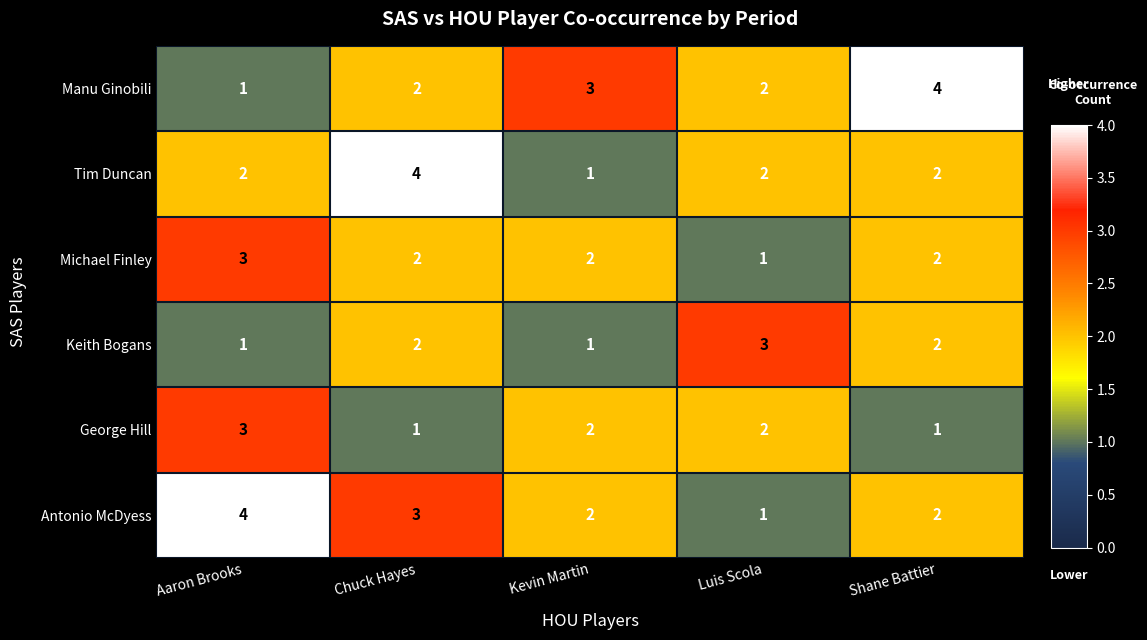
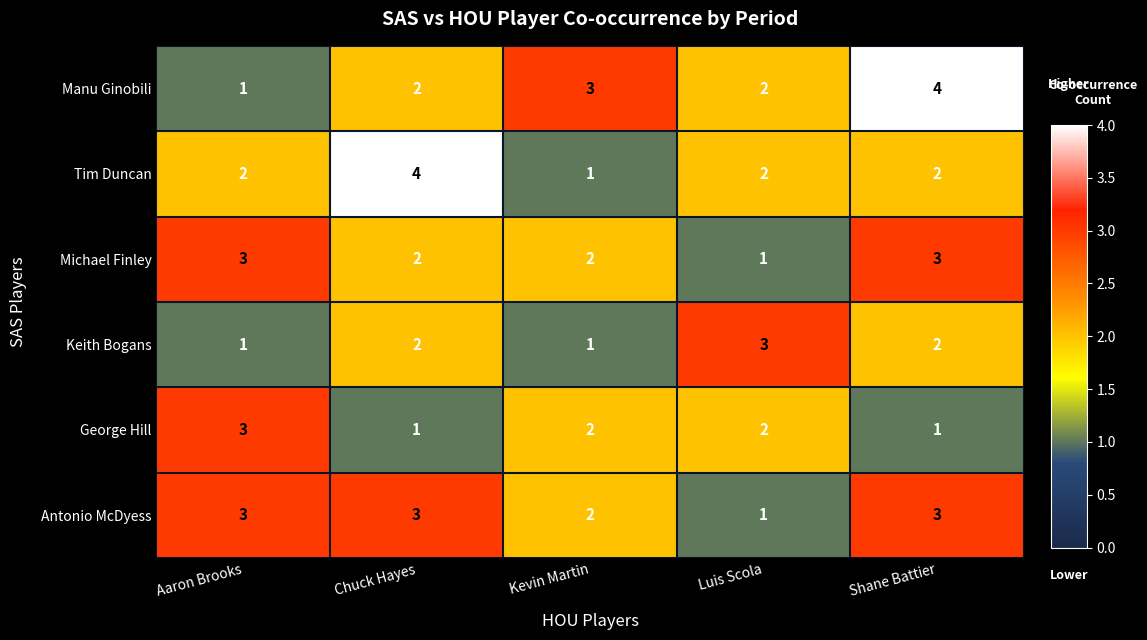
Michael Finley, Shane Battier: 2 -> 3
Antonio McDyess, Aaron Brooks: 4 -> 3
Antonio McDyess, Shane Battier: 2 -> 3
